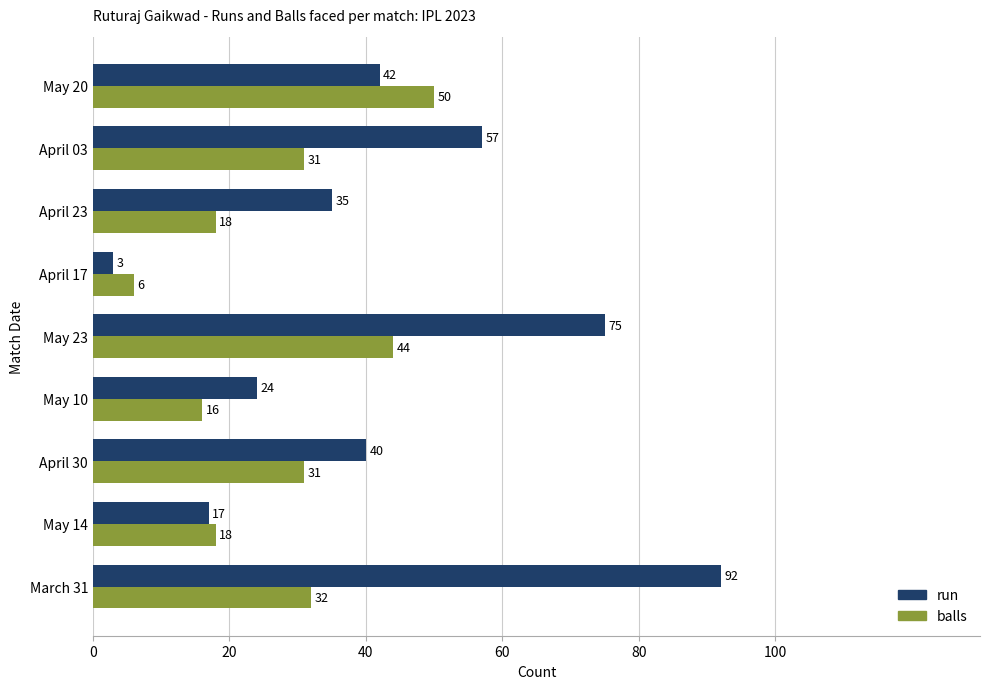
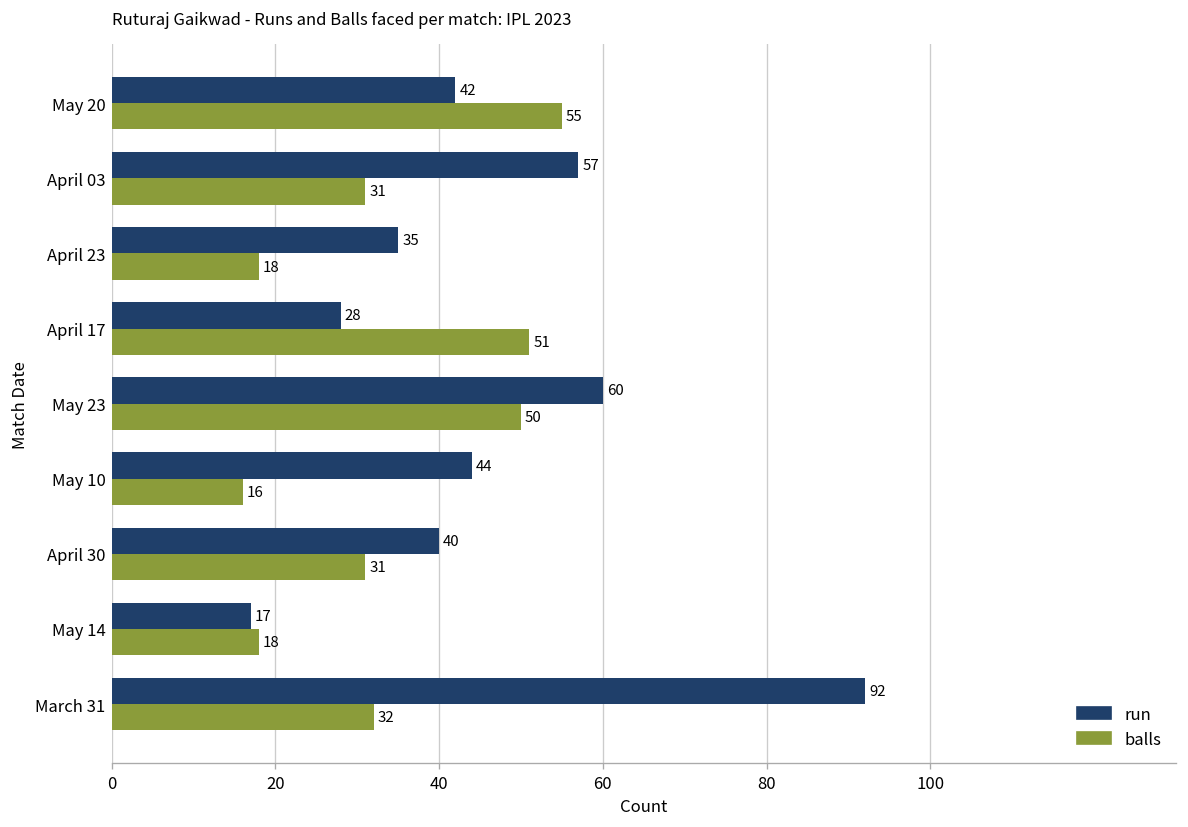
balls, May 20: 50 -> 55
run, April 17: 3 -> 28
balls, April 17: 6 -> 51
run, May 23: 75 -> 60
balls, May 23: 44 -> 50
run, May 10: 24 -> 44
